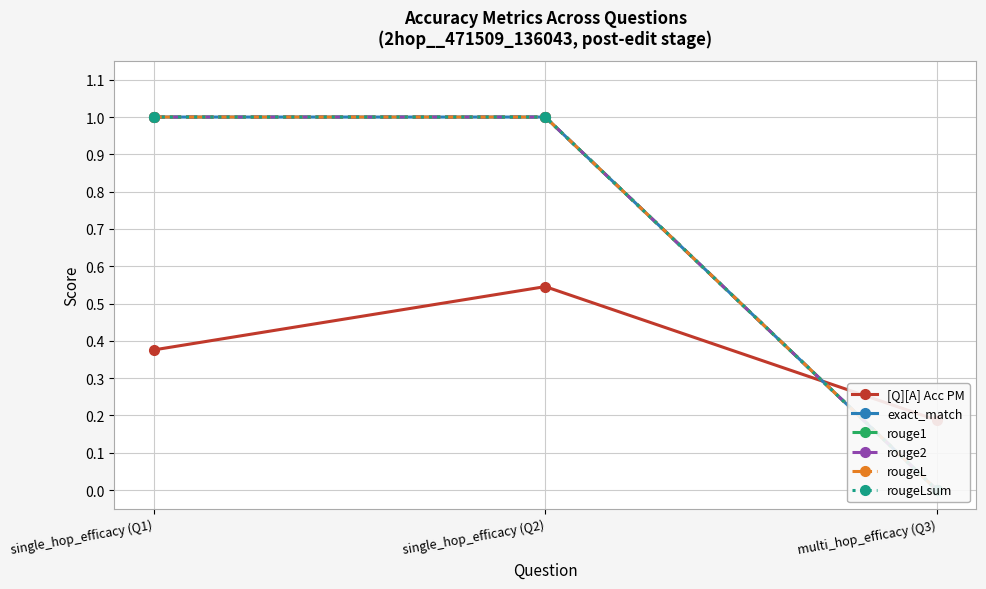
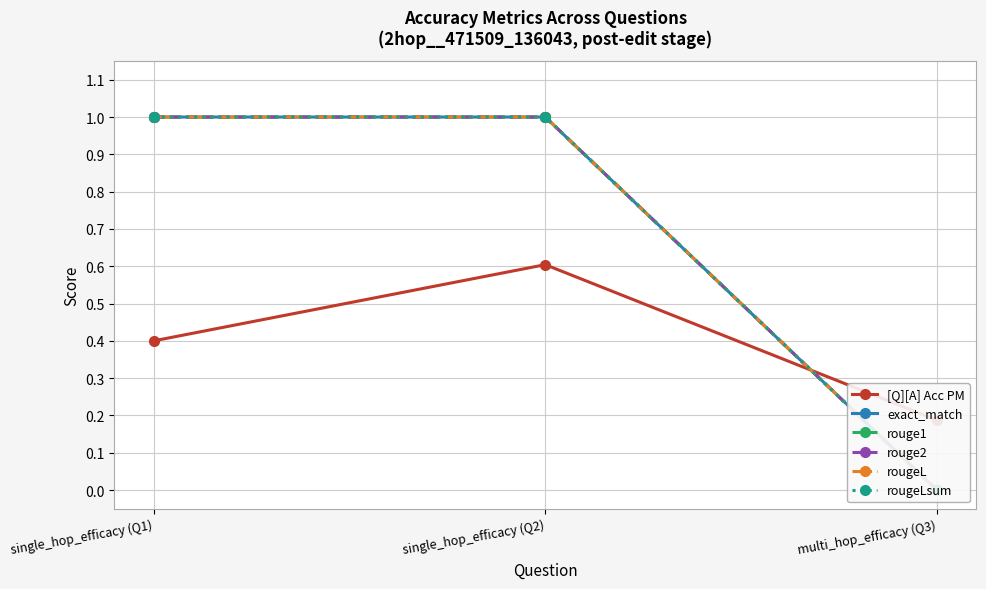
[Q][A] Acc PM, single_hop_efficacy (Q1): 0.38 -> 0.40
[Q][A] Acc PM, single_hop_efficacy (Q2): 0.55 -> 0.60
